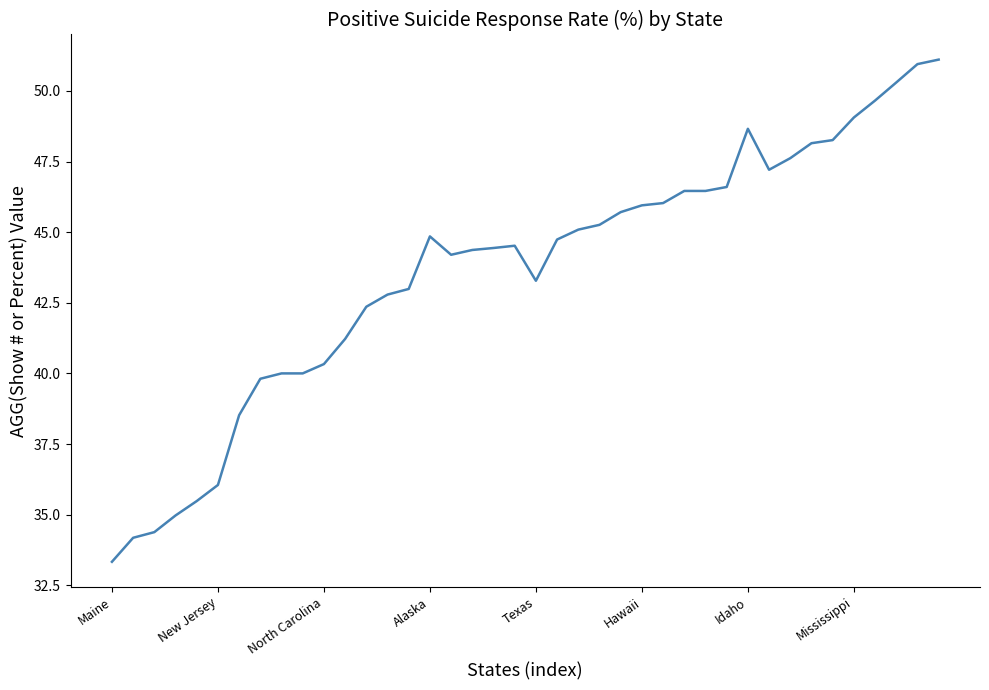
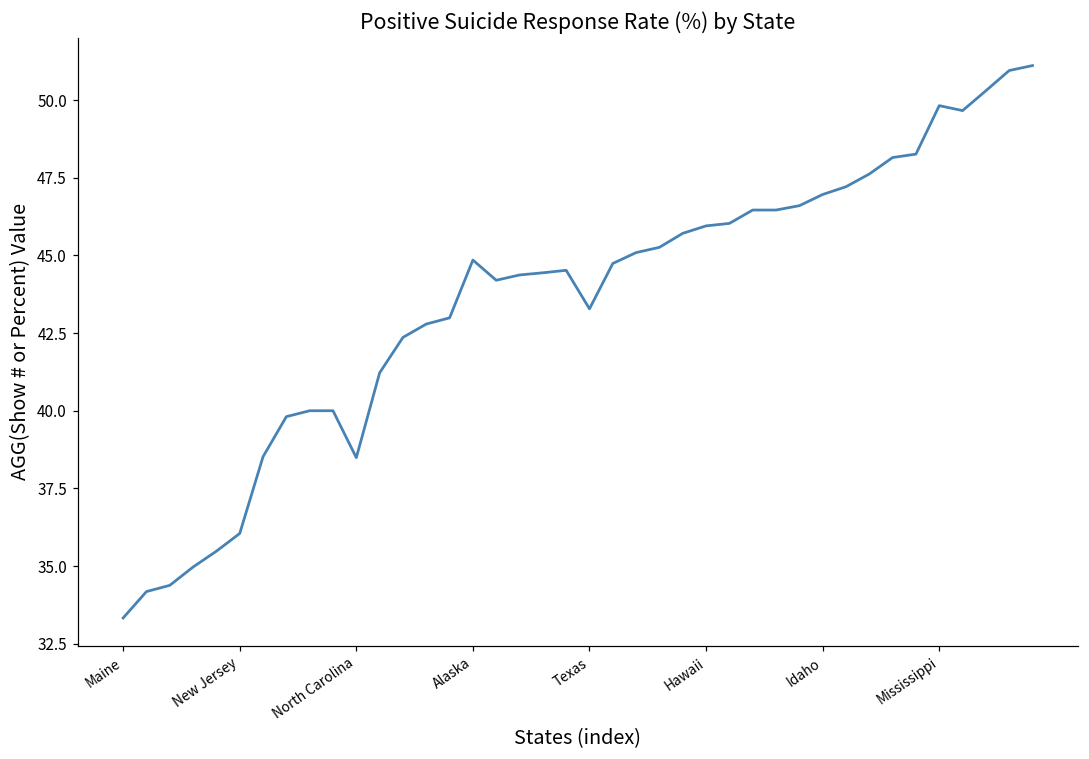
North Carolina: 40.3 -> 38.5
Idaho: 48.7 -> 47.0
Mississippi: 49.1 -> 49.8
